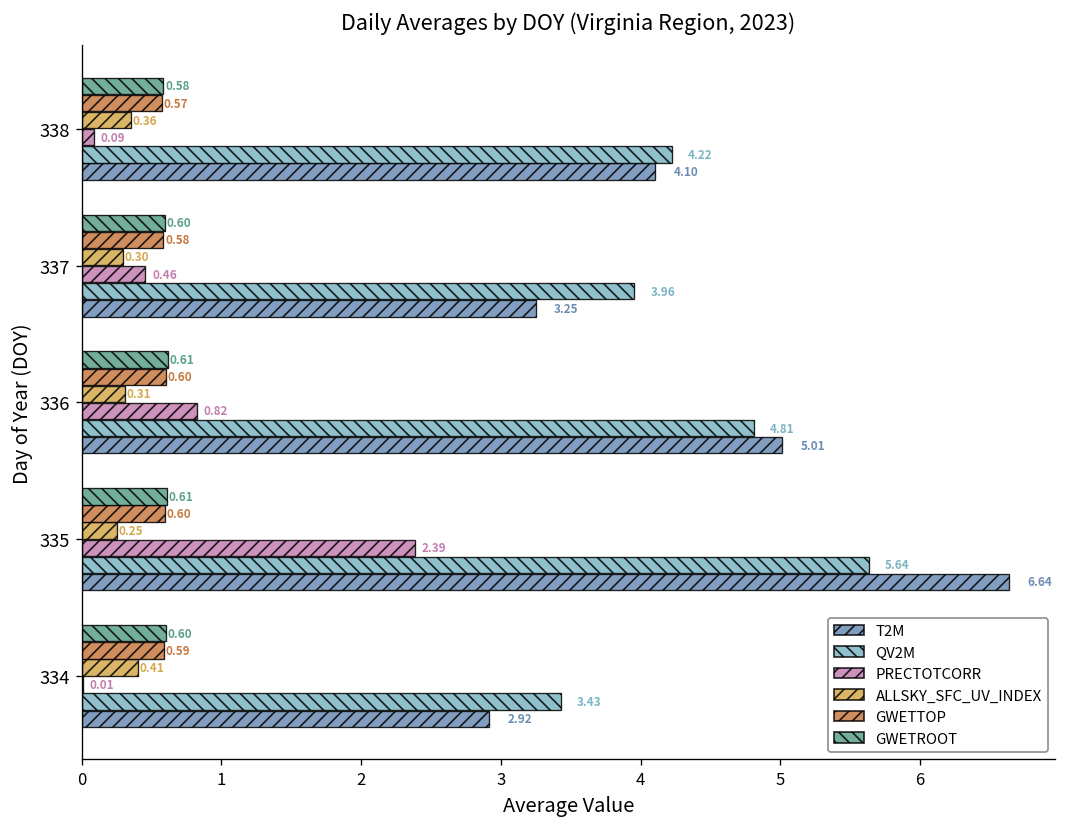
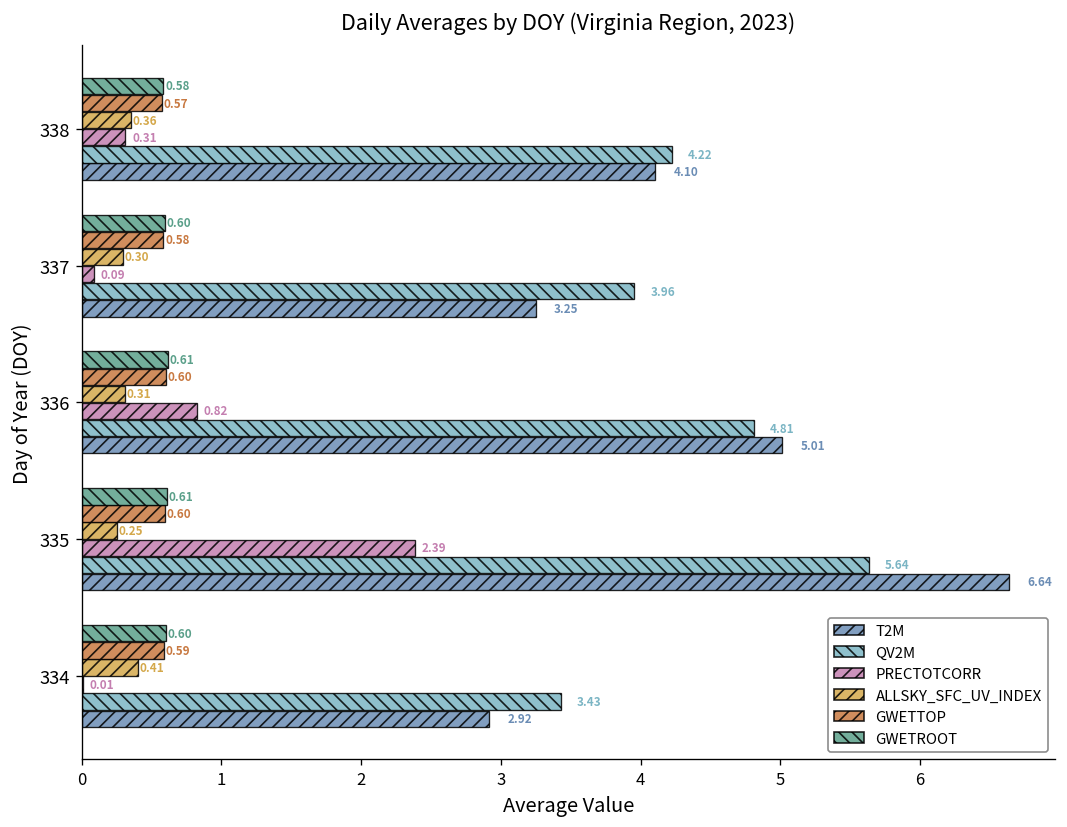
PRECTOTCORR, 338: 0.09 -> 0.31
PRECTOTCORR, 337: 0.46 -> 0.09
